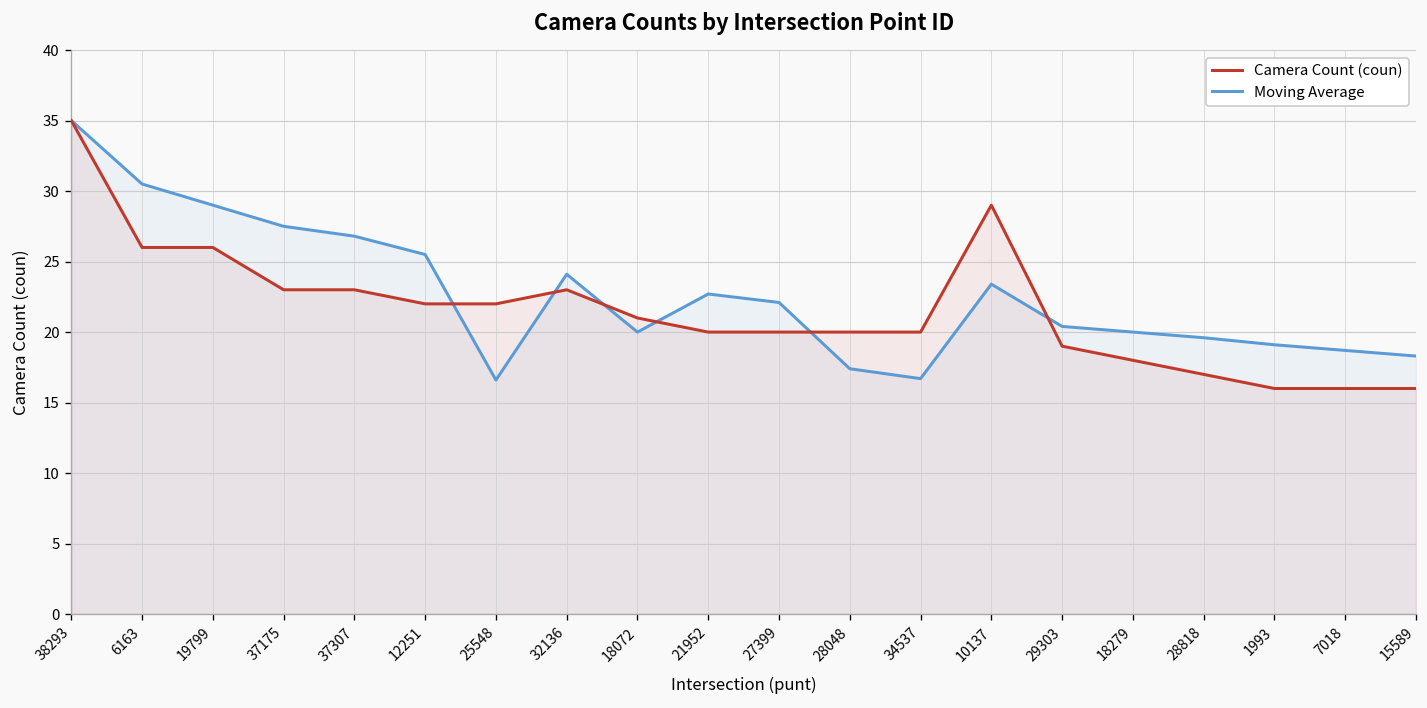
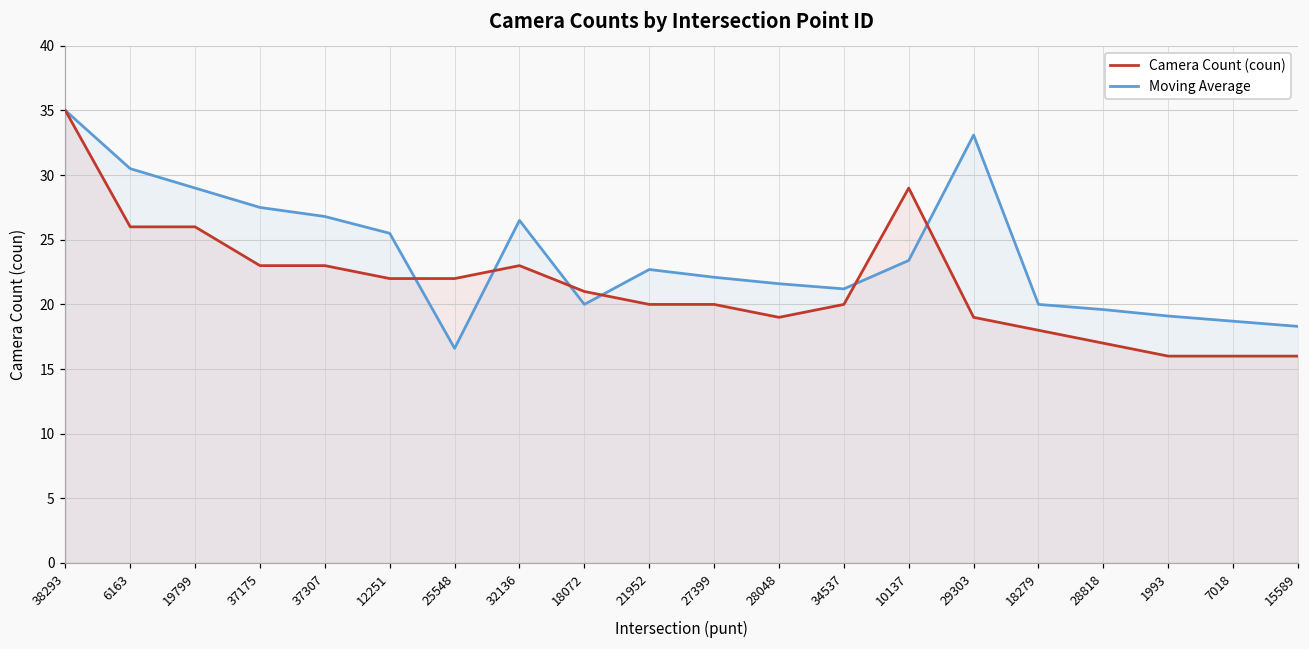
Moving Average, 32136: 24.1 -> 26.5
Camera Count (coun), 28048: 20 -> 19
Moving Average, 28048: 17.4 -> 21.6
Moving Average, 34537: 16.7 -> 21.2
Moving Average, 29303: 20.4 -> 33.1
